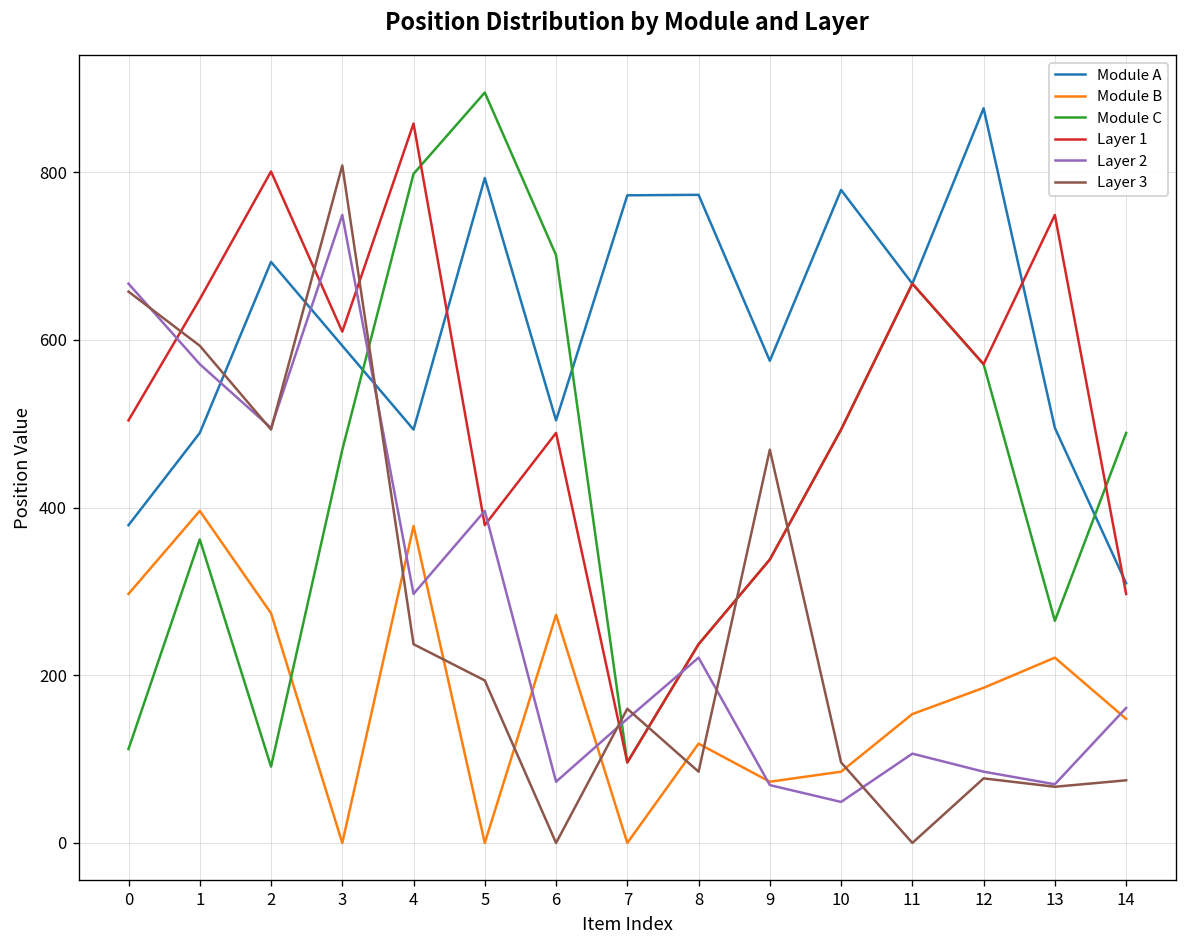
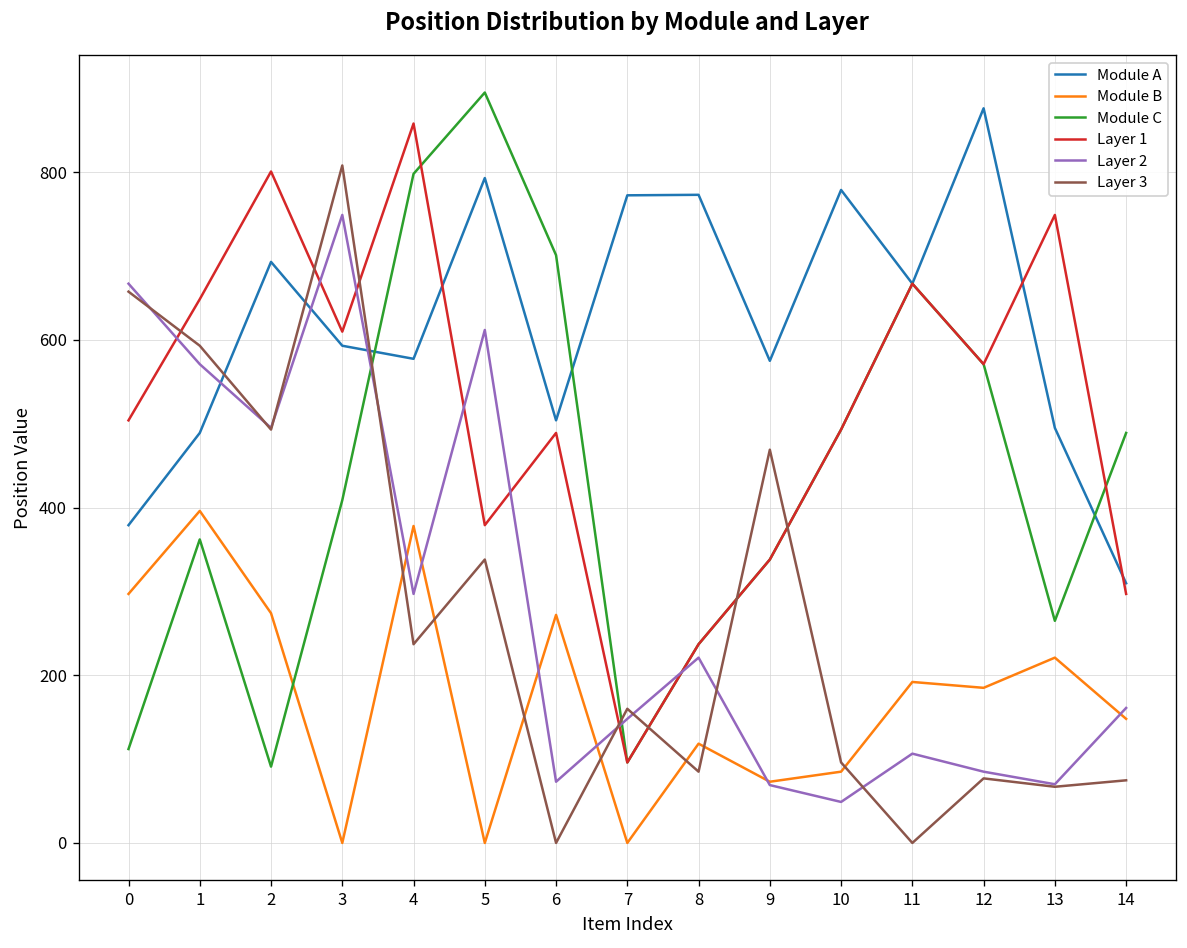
Module C, 3: 470 -> 410
Module A, 4: 490 -> 580
Layer 2, 5: 400 -> 610
Layer 3, 5: 190 -> 340
Module B, 11: 150 -> 190
